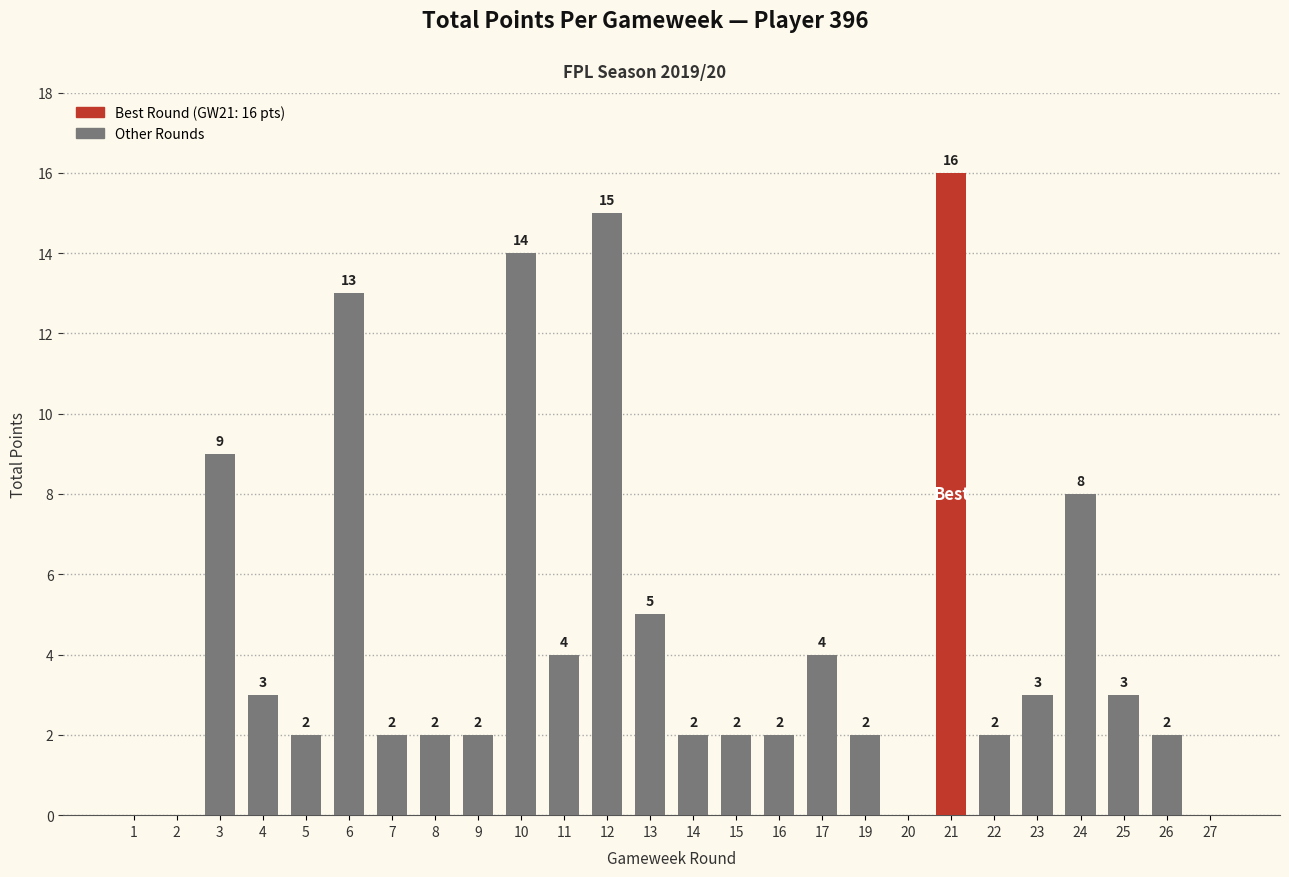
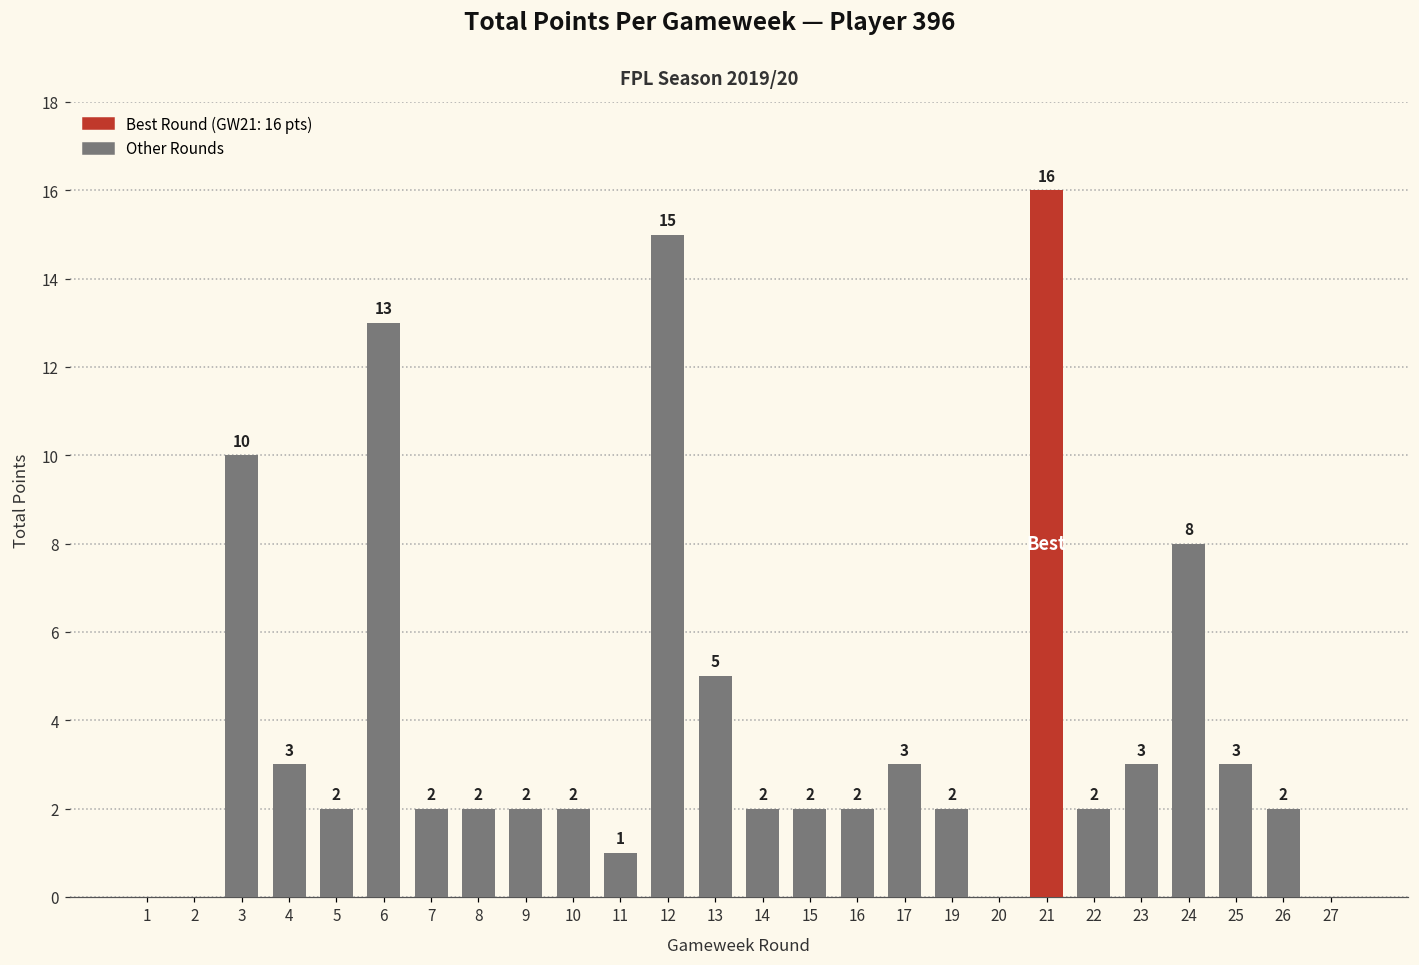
3: 9 -> 10
10: 14 -> 2
11: 4 -> 1
17: 4 -> 3
